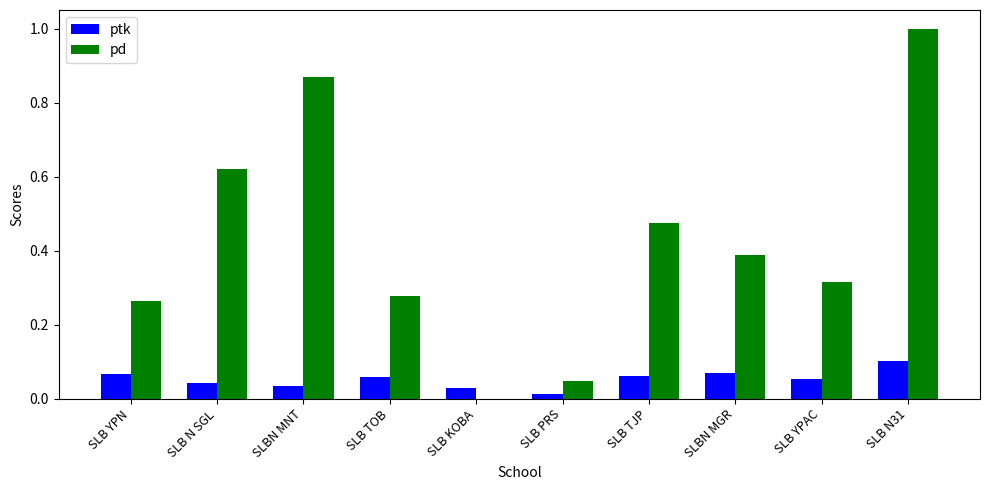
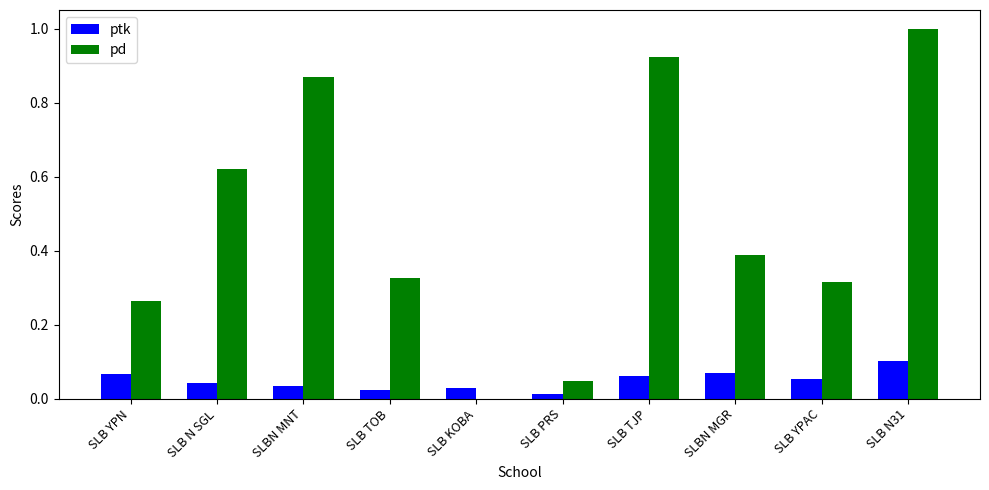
ptk, SLB TOB: 0.06 -> 0.02
pd, SLB TOB: 0.28 -> 0.33
pd, SLB TJP: 0.47 -> 0.92
